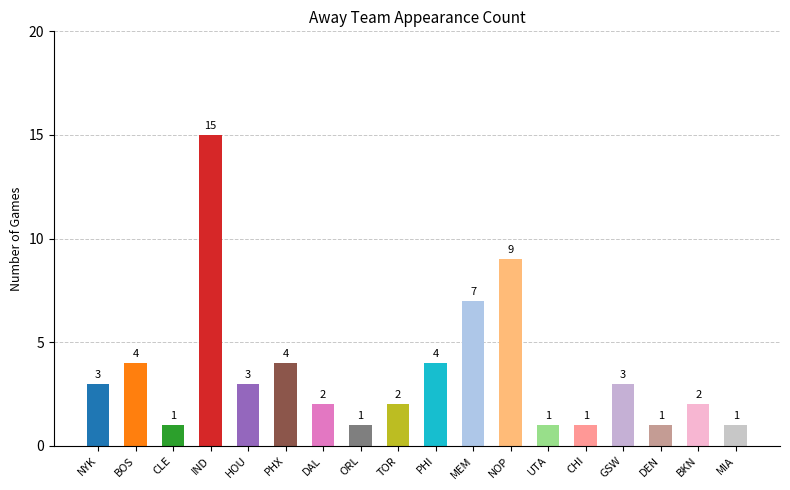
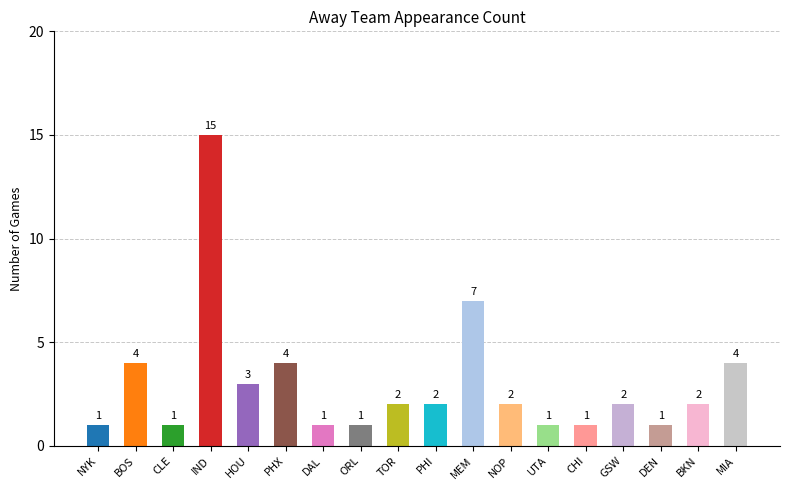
NYK: 3 -> 1
DAL: 2 -> 1
PHI: 4 -> 2
NOP: 9 -> 2
GSW: 3 -> 2
MIA: 1 -> 4
